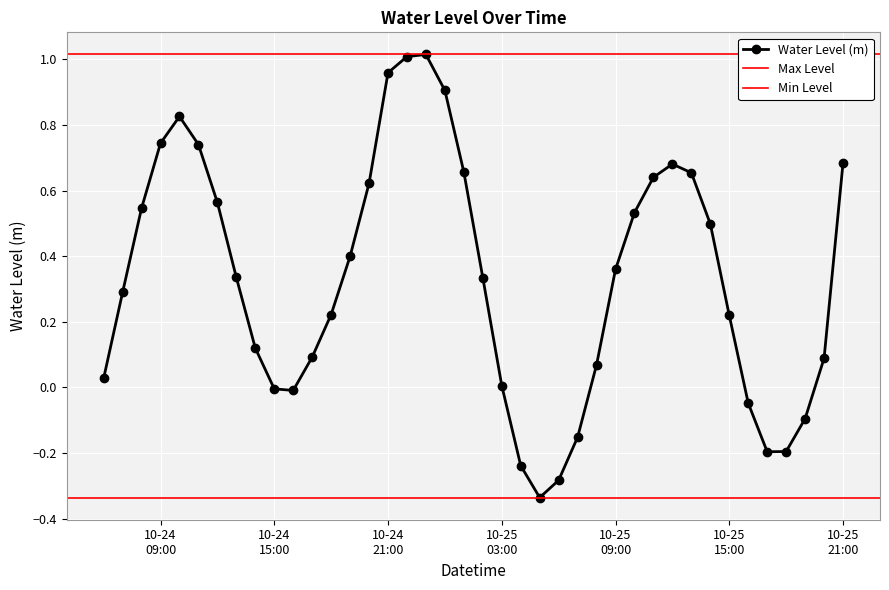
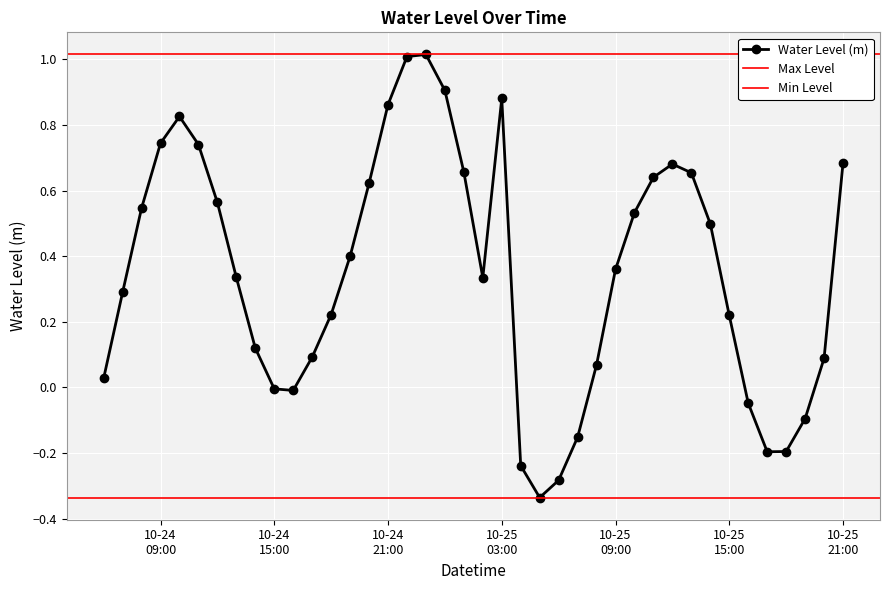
10-24 21:00: 0.96 -> 0.86
10-25 03:00: 0.01 -> 0.88
